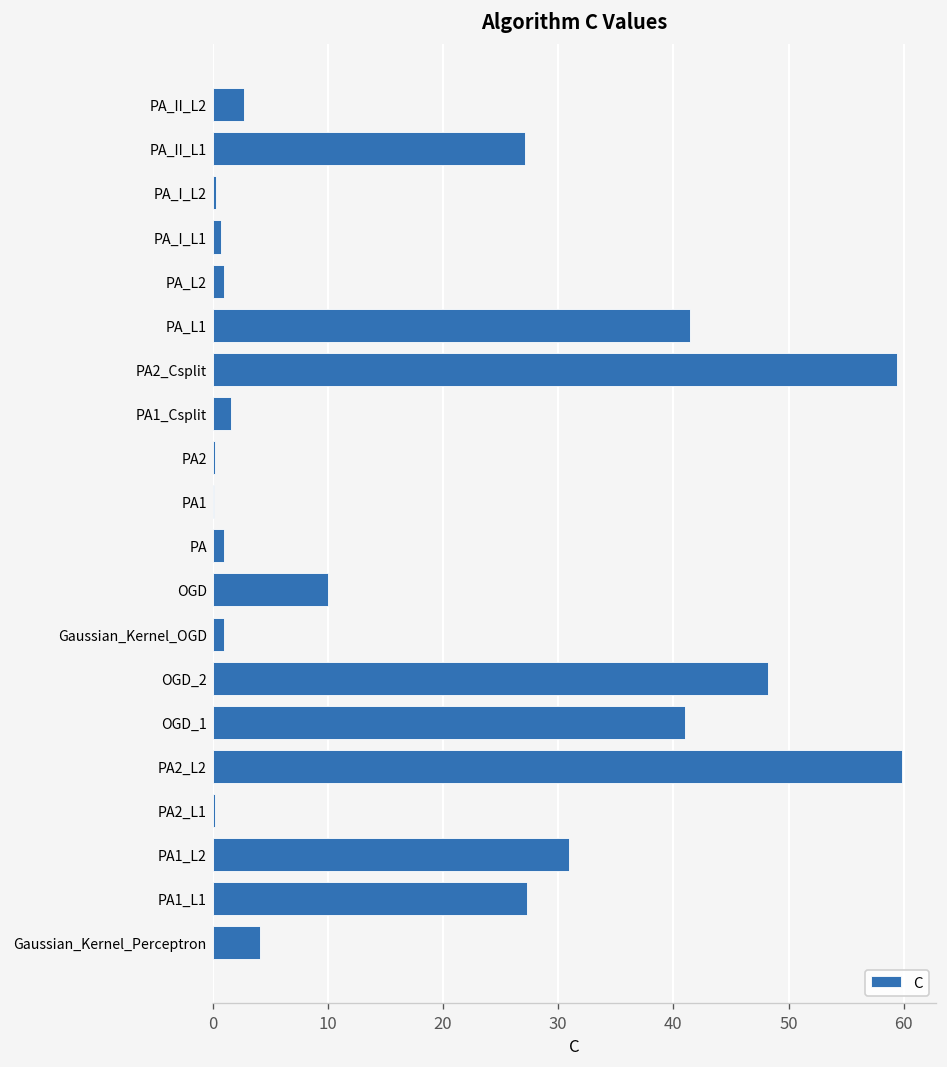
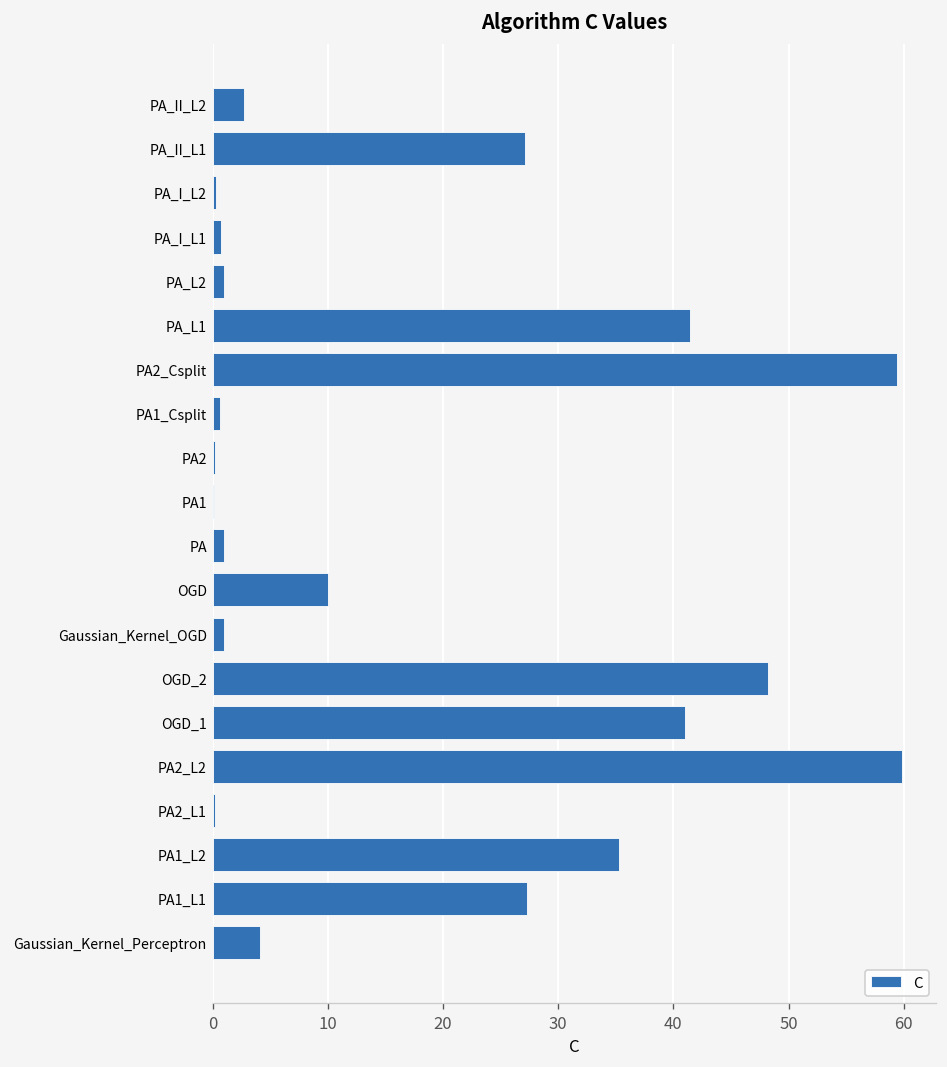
PA1_Csplit: 2 -> 1
PA1_L2: 31 -> 35
